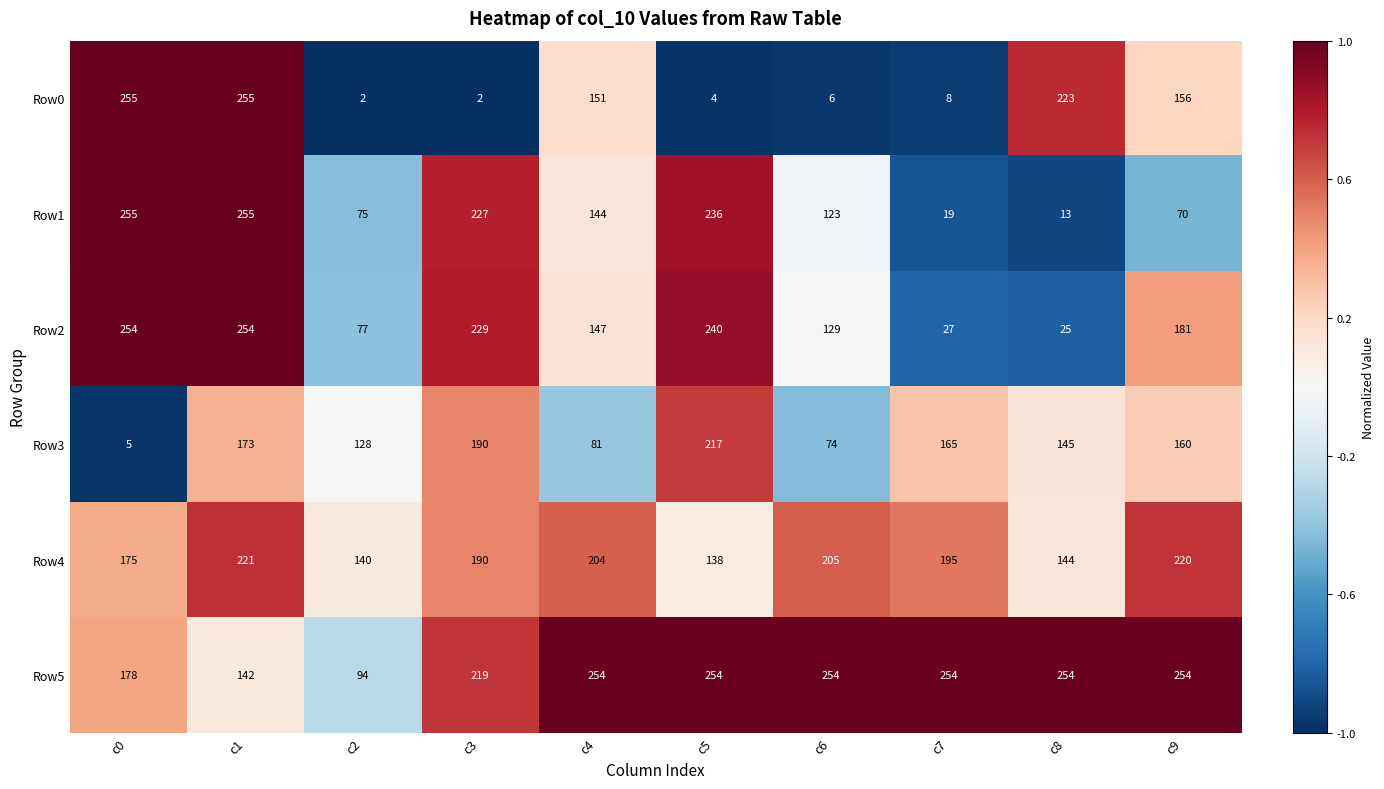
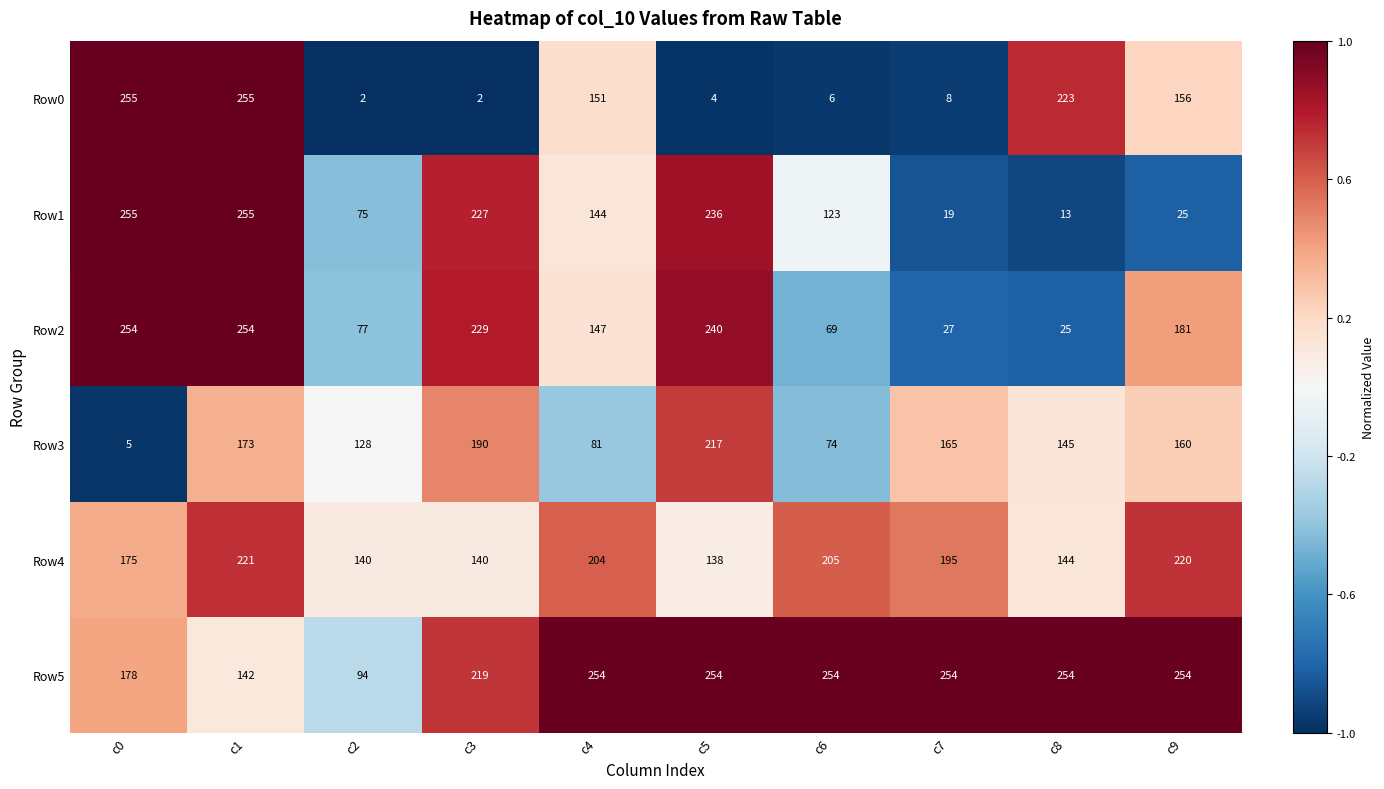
Row1, c9: 70 -> 25
Row2, c6: 129 -> 69
Row4, c3: 190 -> 140
